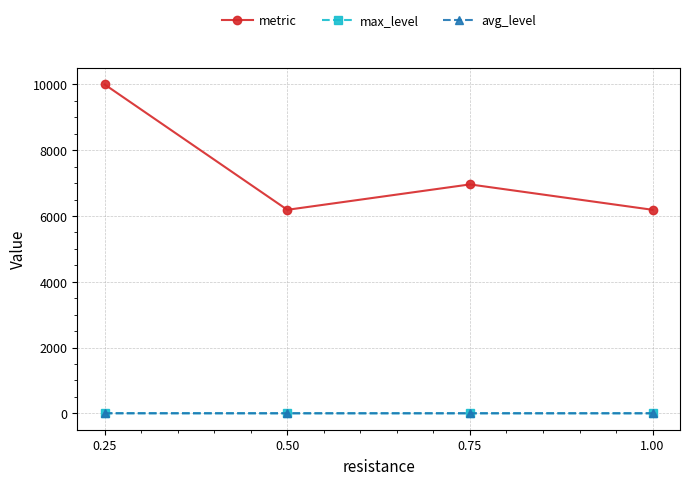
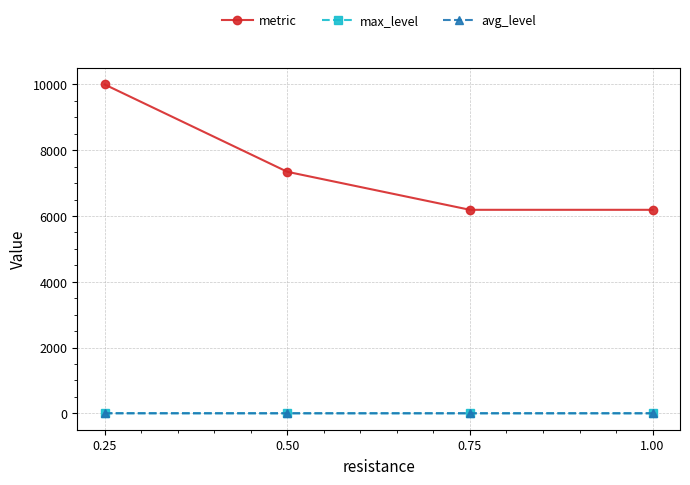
metric, 0.50: 6200 -> 7300
metric, 0.75: 7000 -> 6200
